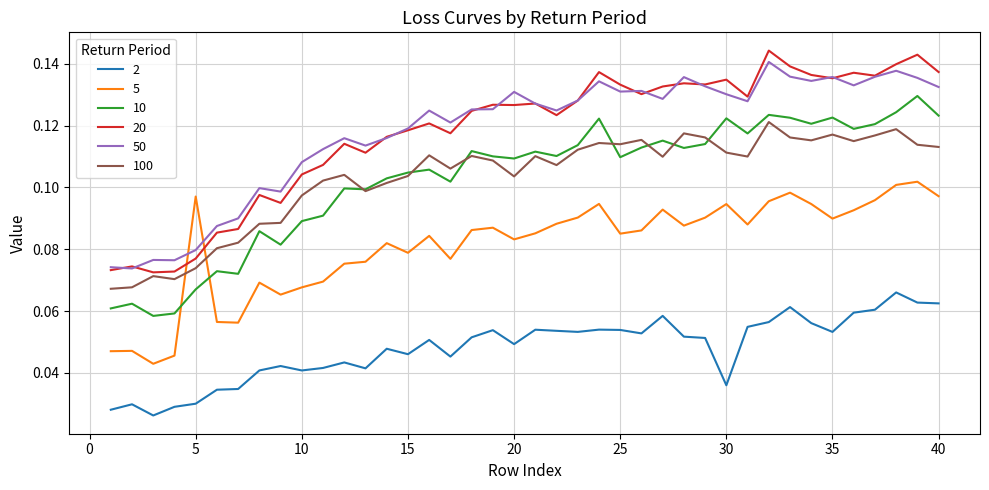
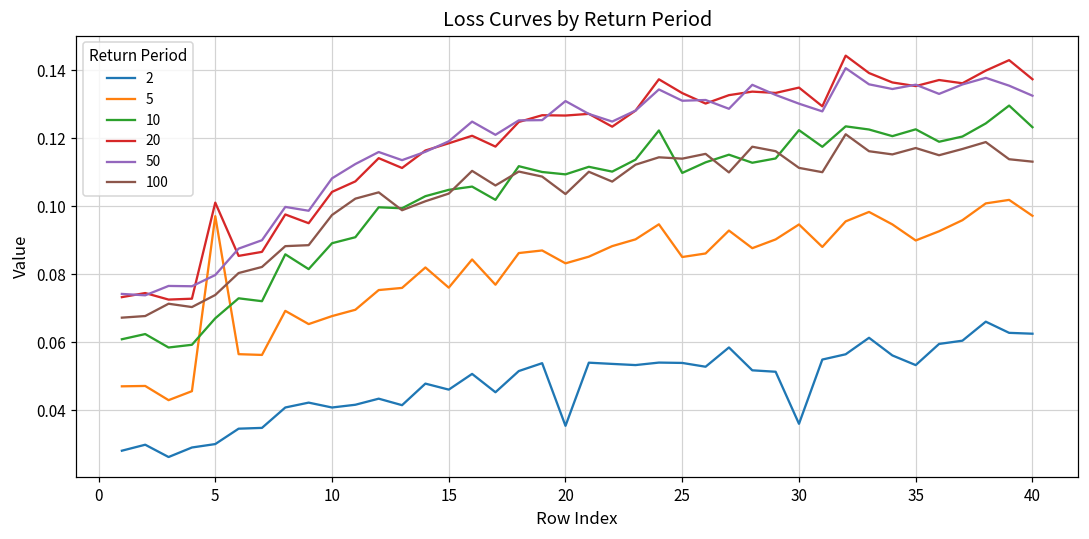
20, 5: 0.077 -> 0.101
5, 15: 0.079 -> 0.076
2, 20: 0.049 -> 0.035
